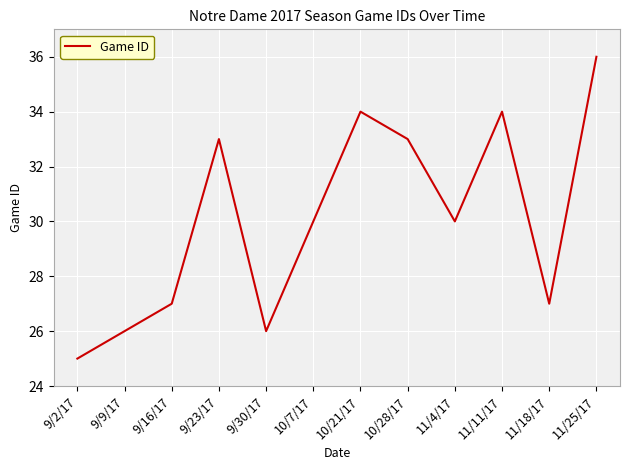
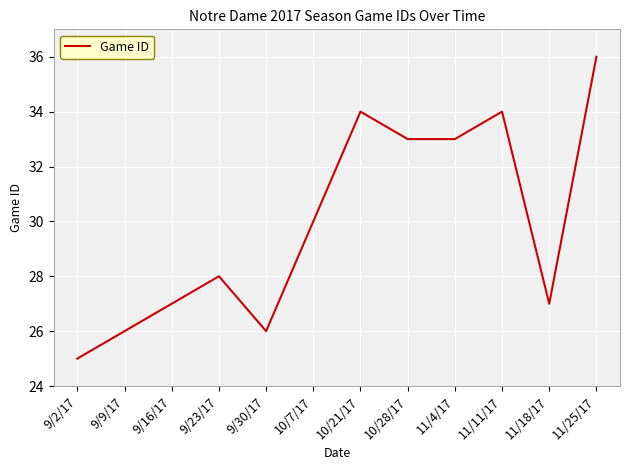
9/23/17: 33 -> 28
11/4/17: 30 -> 33
